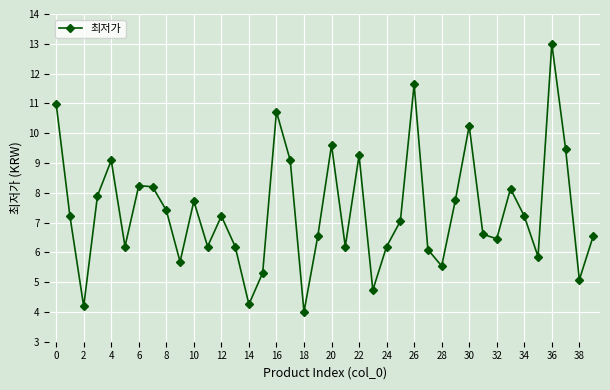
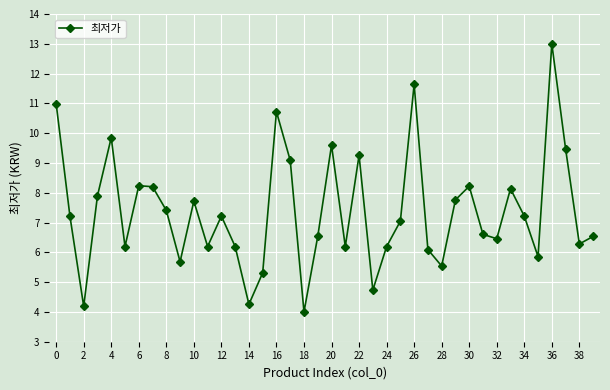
4: 9.1 -> 9.8
30: 10.2 -> 8.2
38: 5.1 -> 6.3
